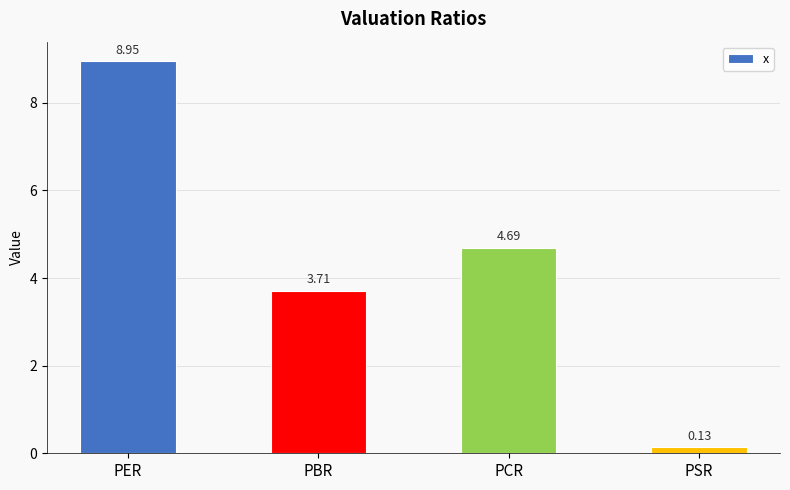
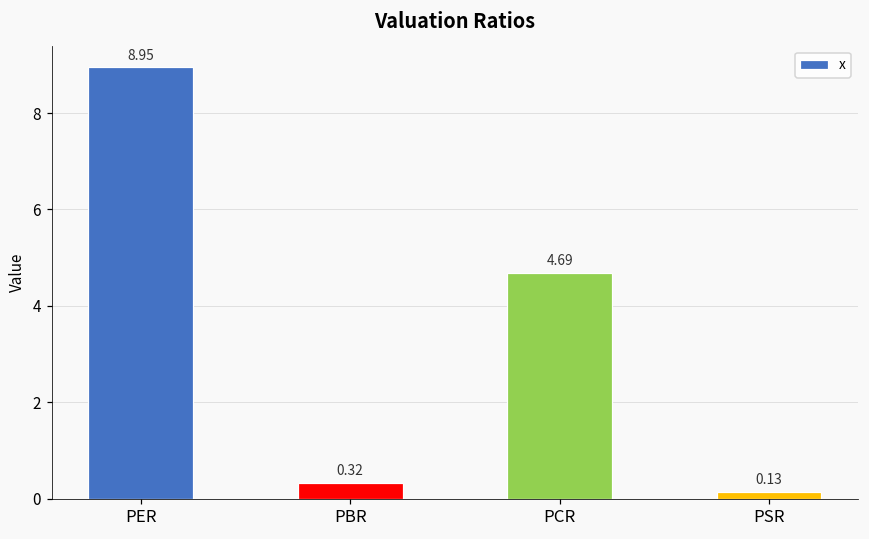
PBR: 3.71 -> 0.32
